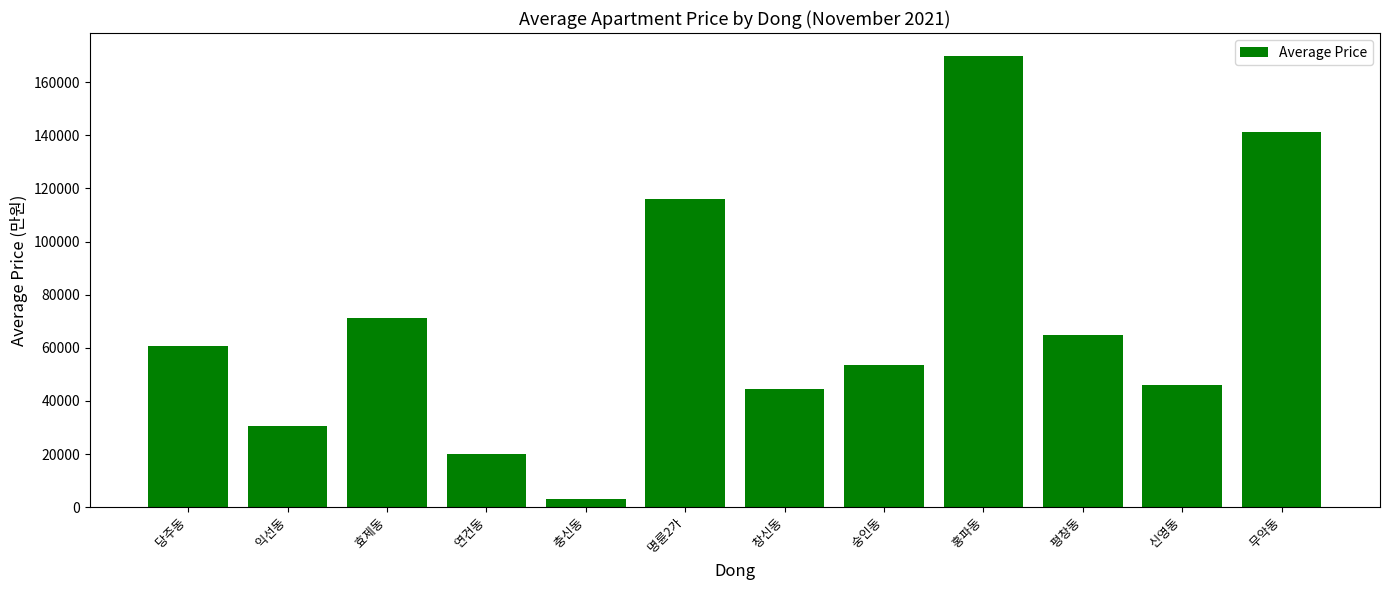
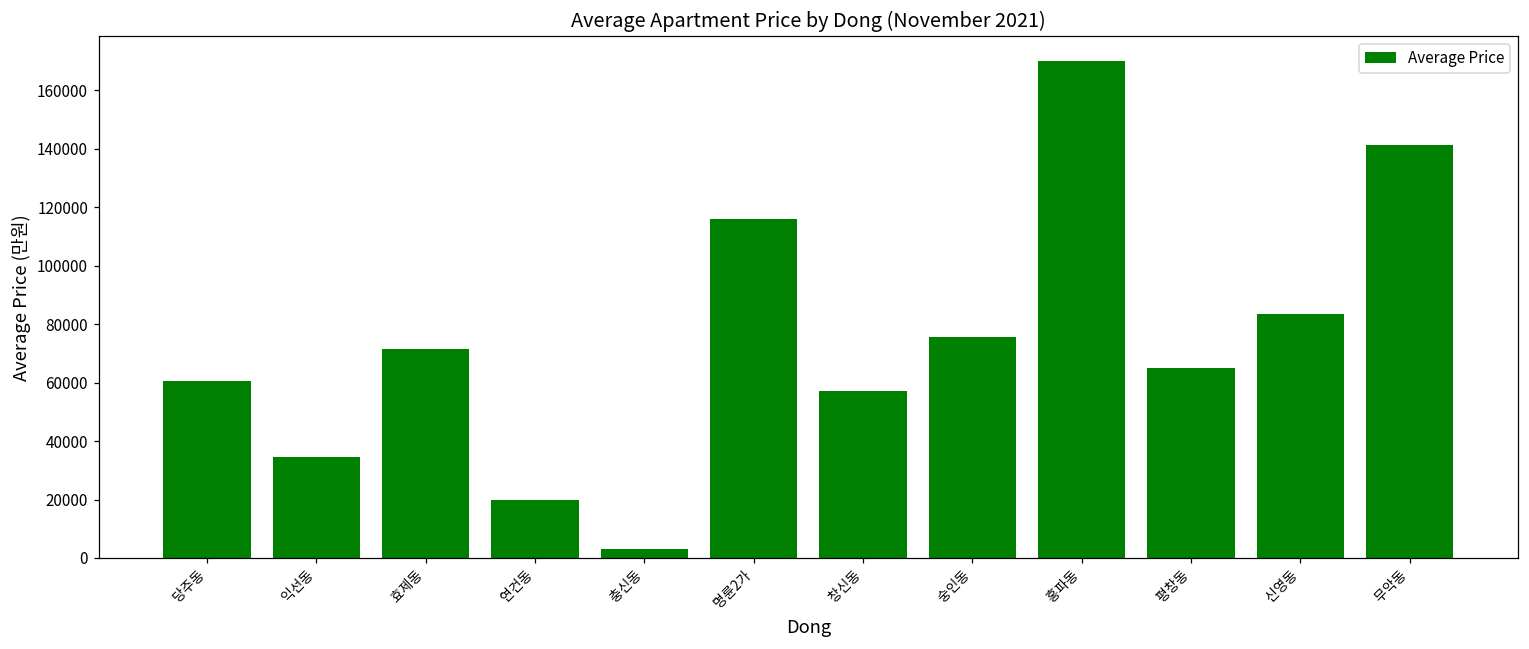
익선동: 30000 -> 35000
창신동: 45000 -> 57000
숭인동: 53000 -> 76000
신영동: 46000 -> 83000
